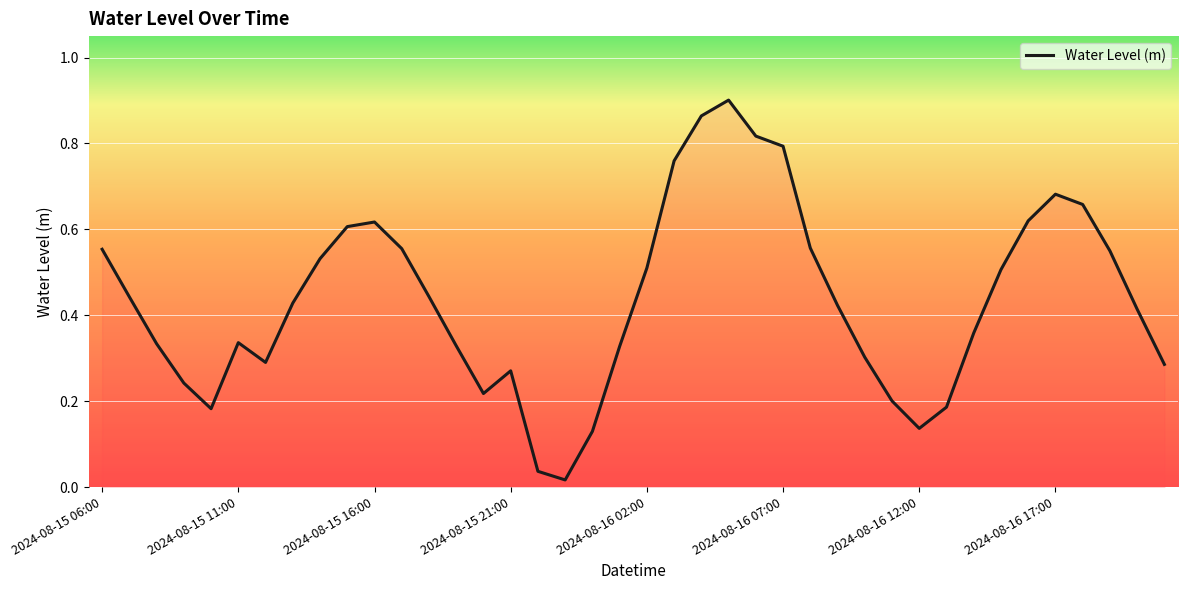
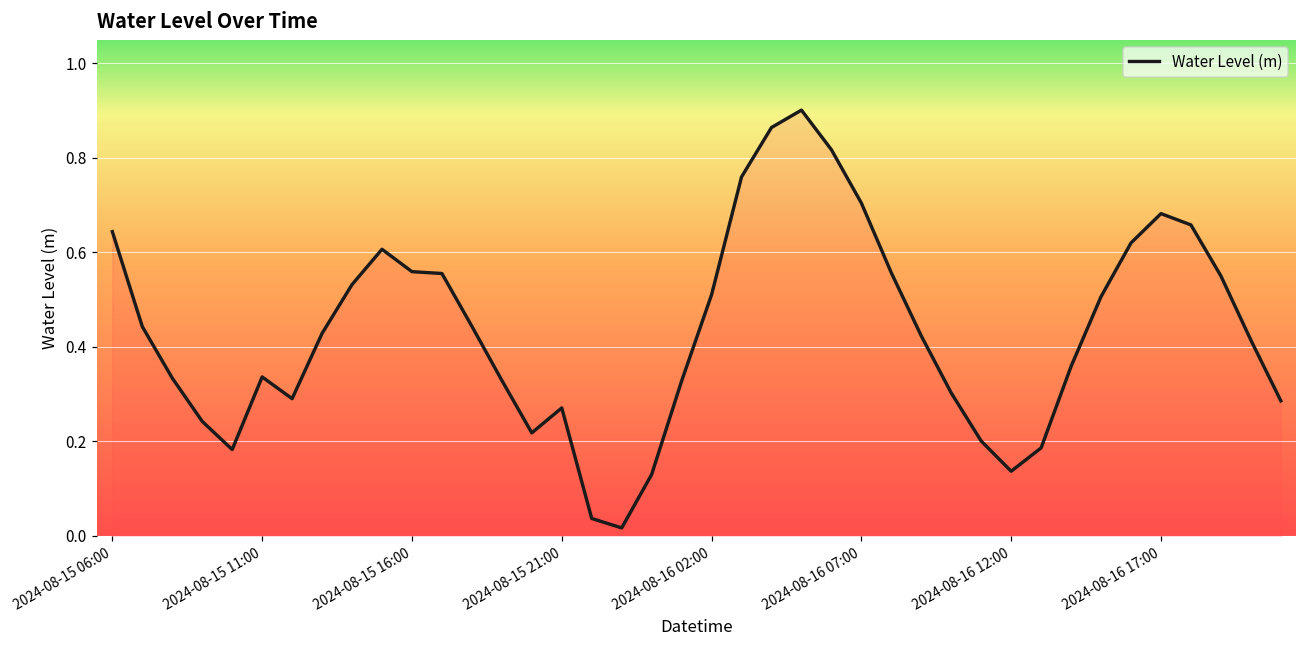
2024-08-15 06:00: 0.55 -> 0.64
2024-08-15 16:00: 0.62 -> 0.56
2024-08-16 07:00: 0.79 -> 0.70
